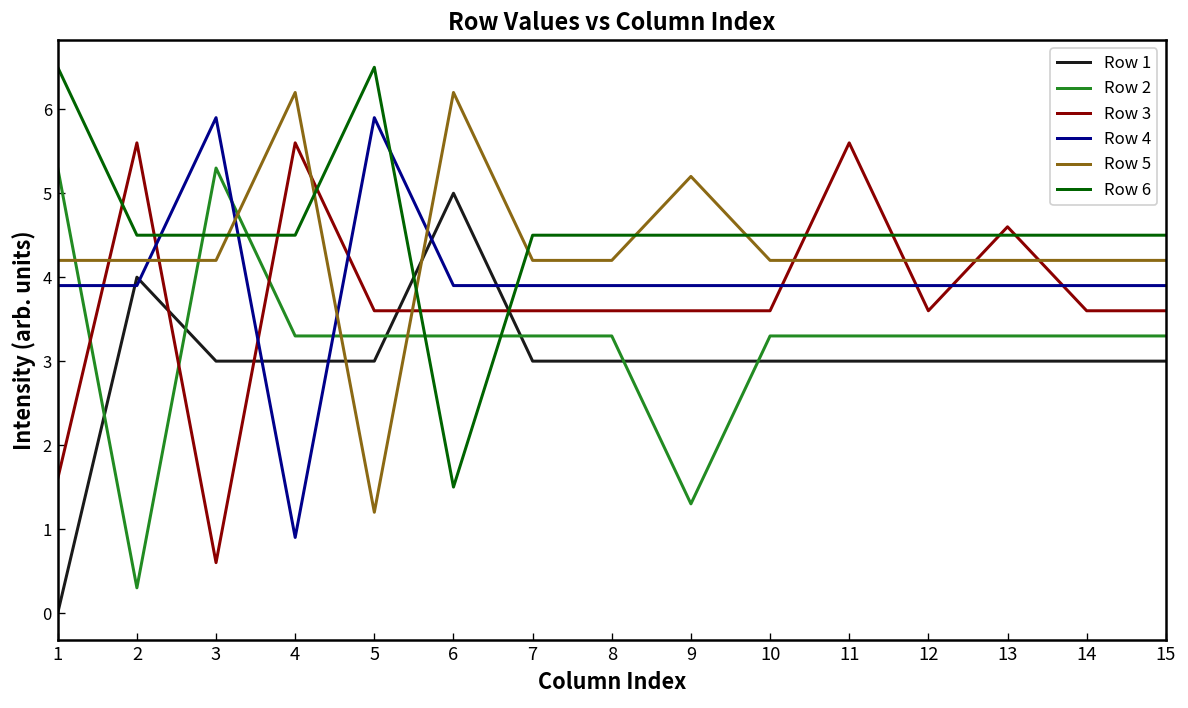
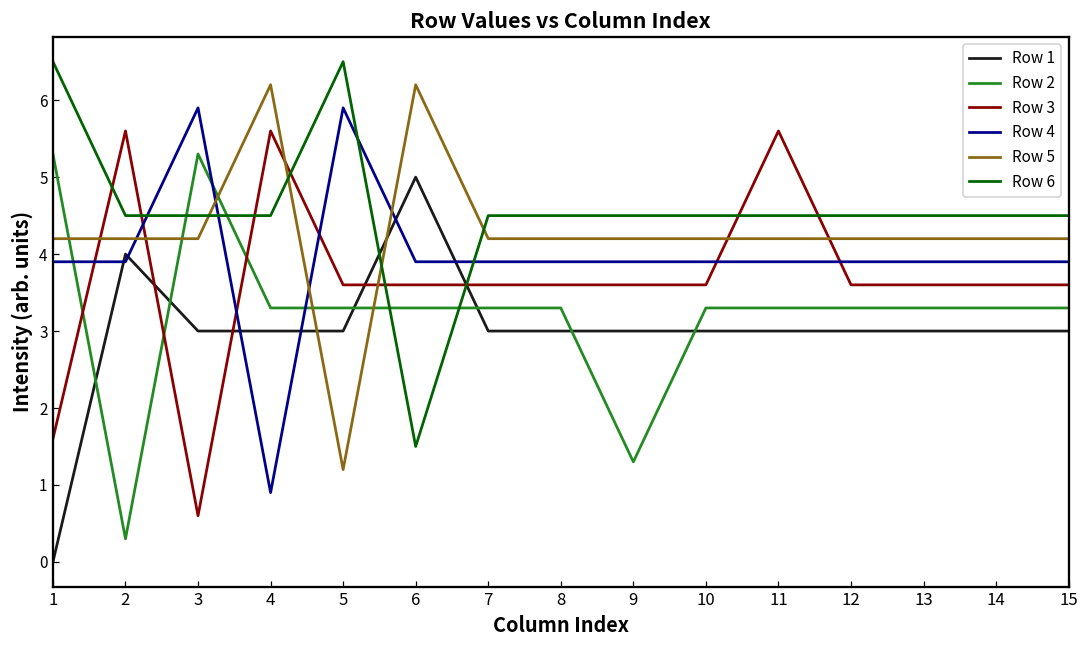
Row 5, 9: 5.2 -> 4.2
Row 3, 13: 4.6 -> 3.6
